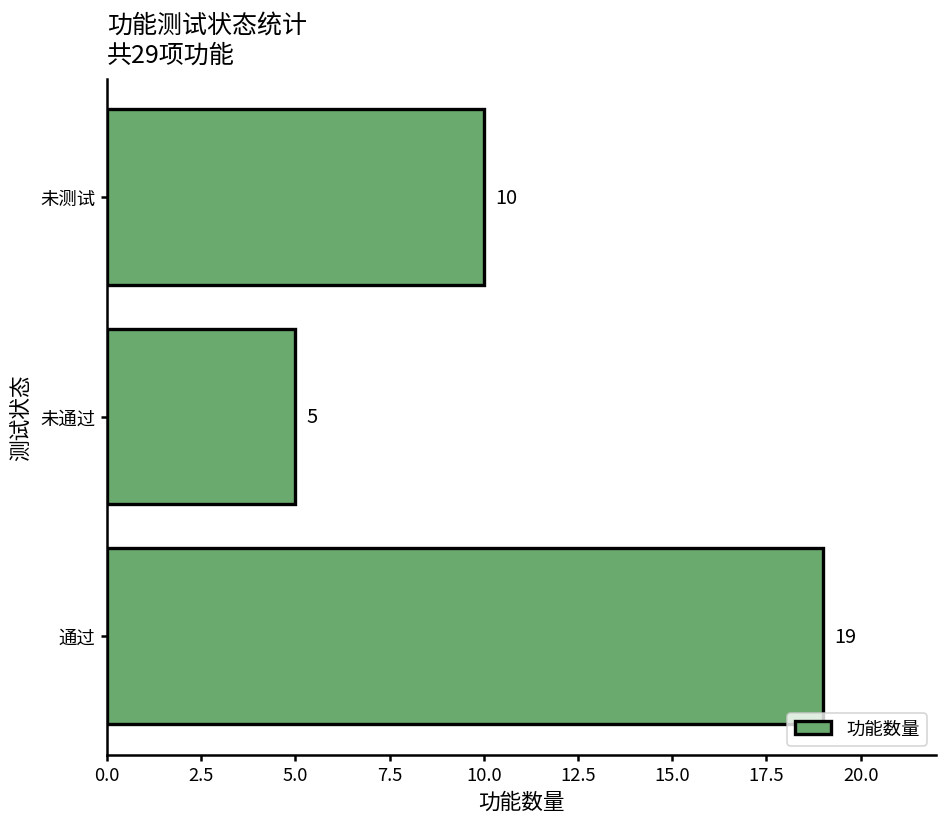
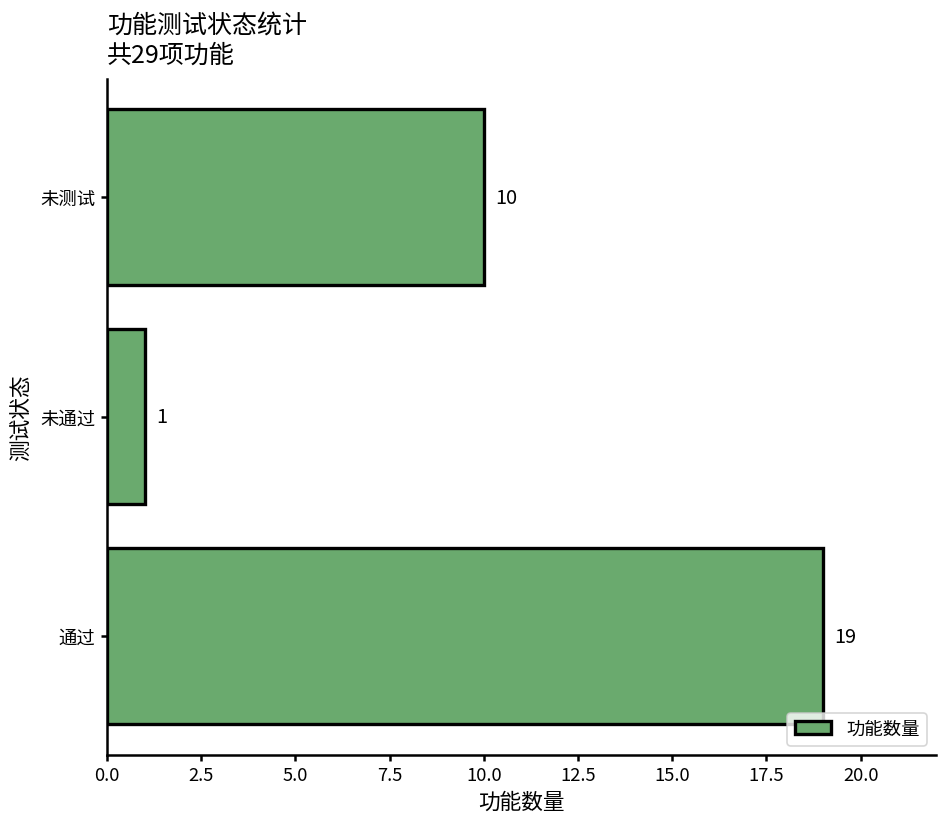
未通过: 5 -> 1
